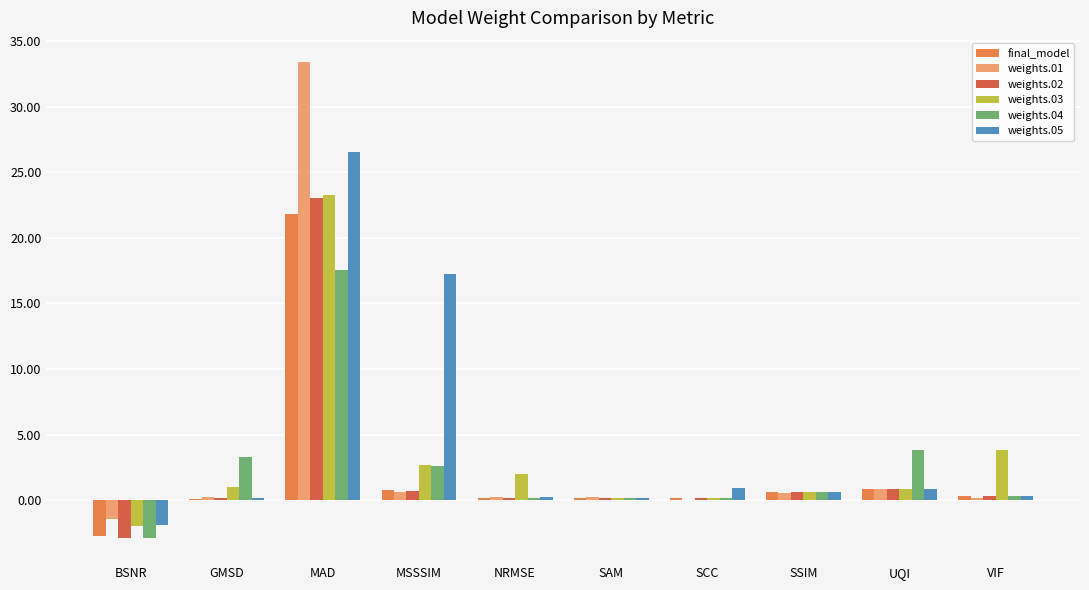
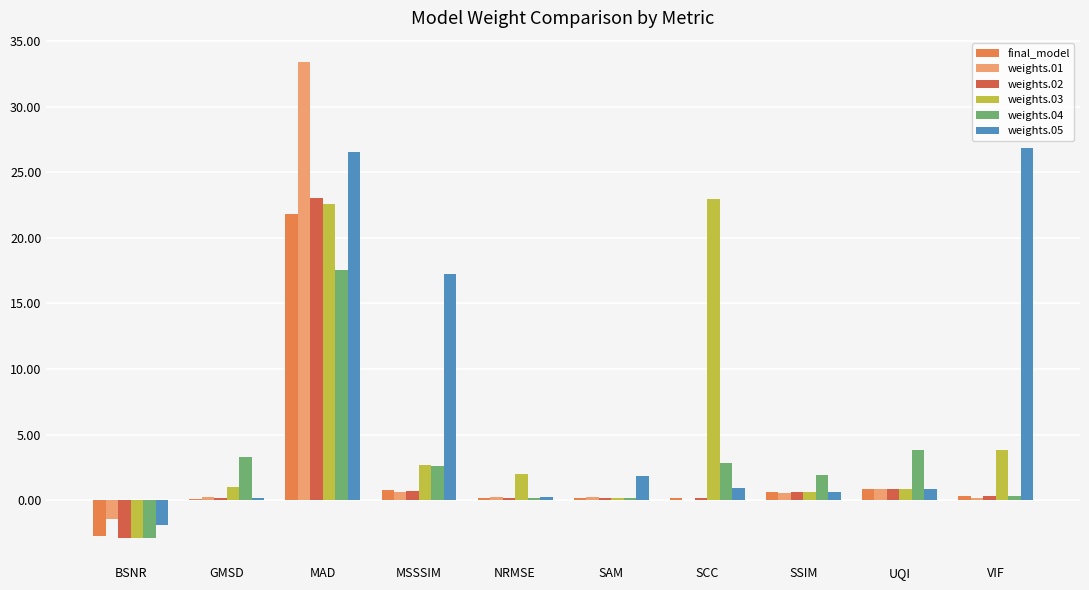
weights.03, BSNR: -2.0 -> -2.9
weights.03, MAD: 23.3 -> 22.5
weights.05, SAM: 0.2 -> 1.8
weights.03, SCC: 0.2 -> 23.0
weights.04, SCC: 0.2 -> 2.9
weights.04, SSIM: 0.7 -> 1.9
weights.05, VIF: 0.3 -> 26.8
